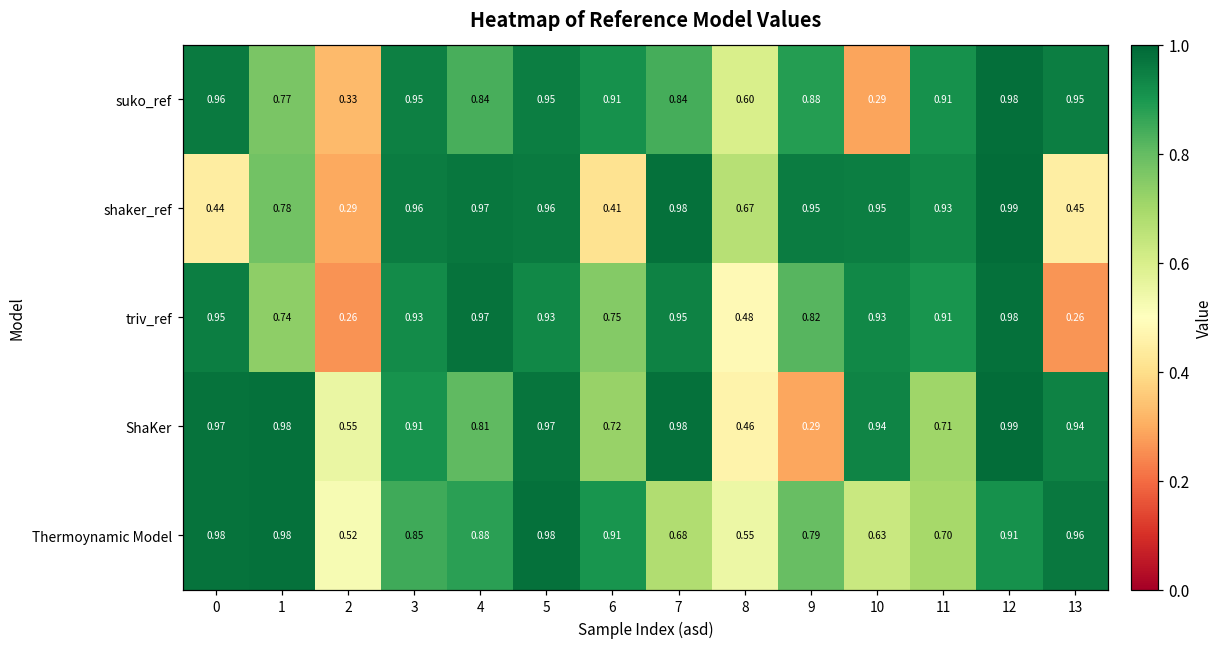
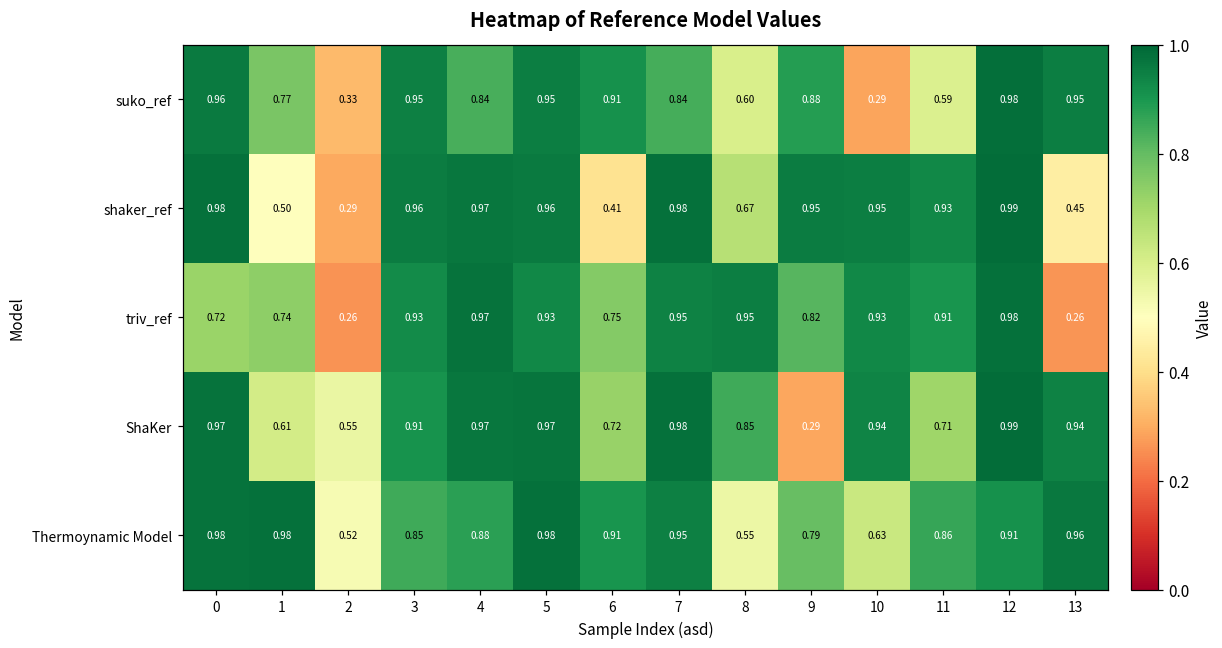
suko_ref, 11: 0.91 -> 0.59
shaker_ref, 0: 0.44 -> 0.98
shaker_ref, 1: 0.78 -> 0.50
triv_ref, 0: 0.95 -> 0.72
triv_ref, 8: 0.48 -> 0.95
ShaKer, 1: 0.98 -> 0.61
ShaKer, 4: 0.81 -> 0.97
ShaKer, 8: 0.46 -> 0.85
Thermoynamic Model, 7: 0.68 -> 0.95
Thermoynamic Model, 11: 0.70 -> 0.86
